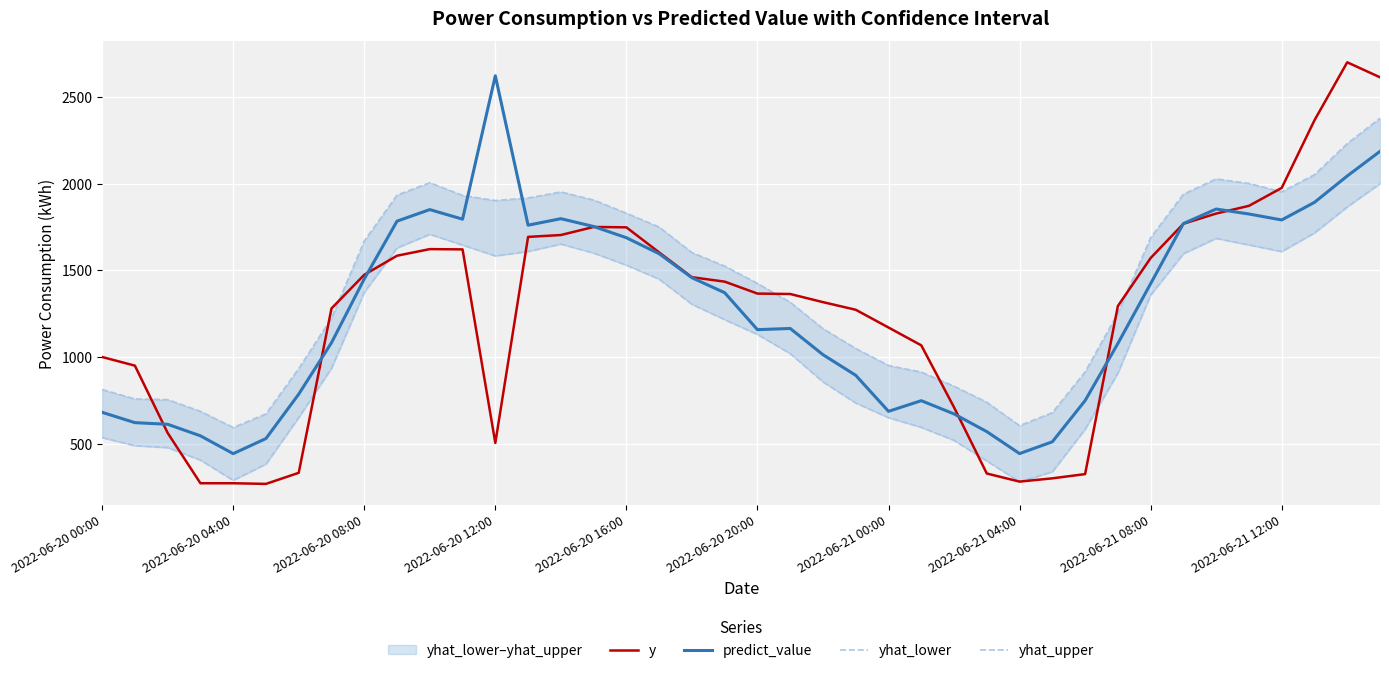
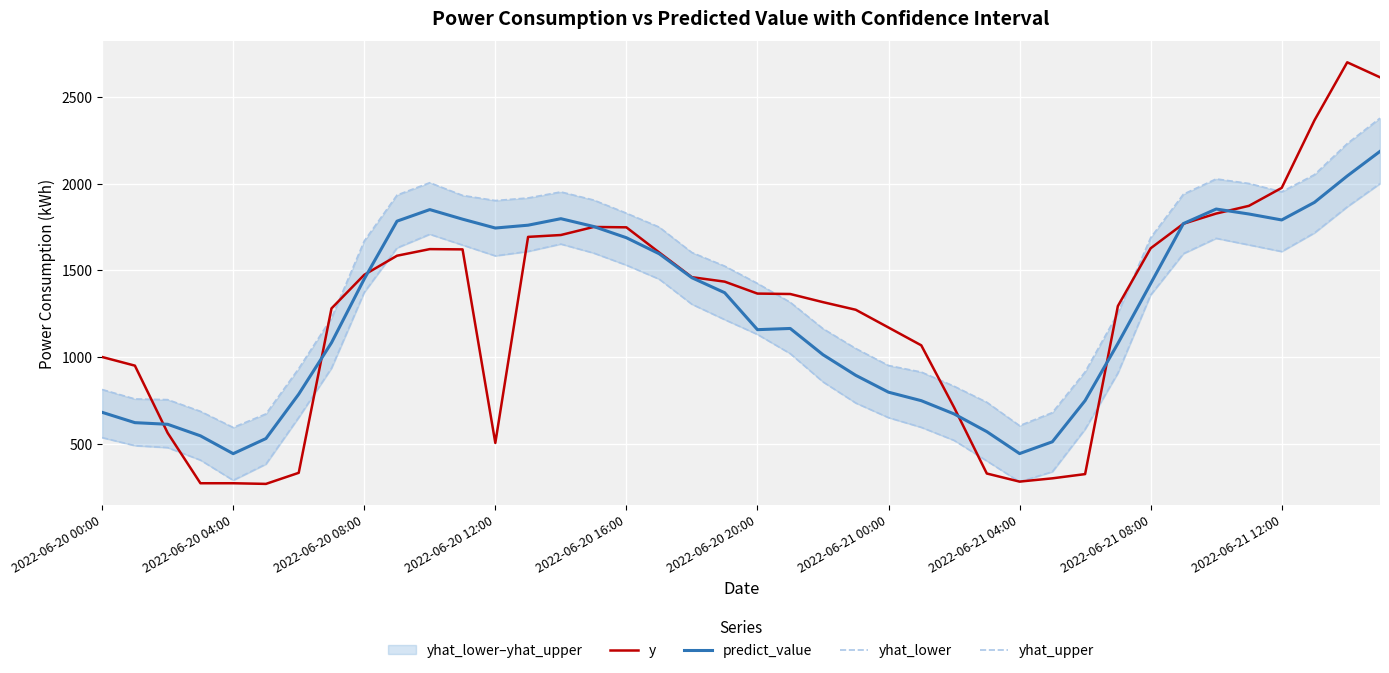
predict_value, 2022-06-20 12:00: 2620 -> 1740
predict_value, 2022-06-21 00:00: 690 -> 800
y, 2022-06-21 08:00: 1570 -> 1630
